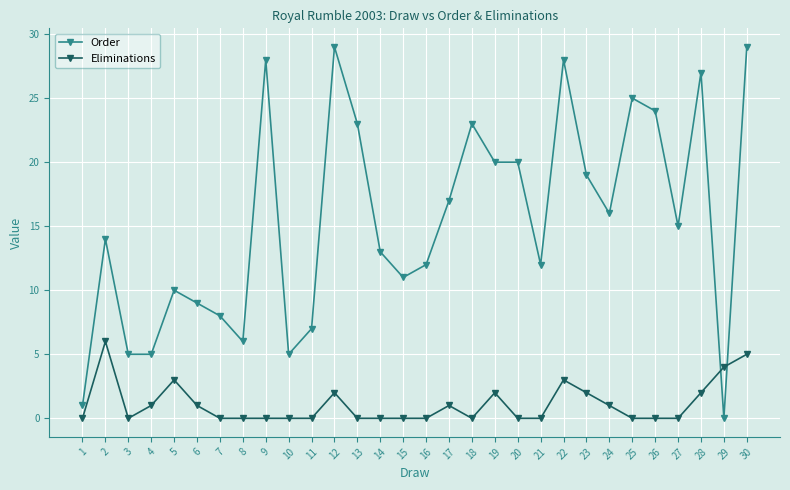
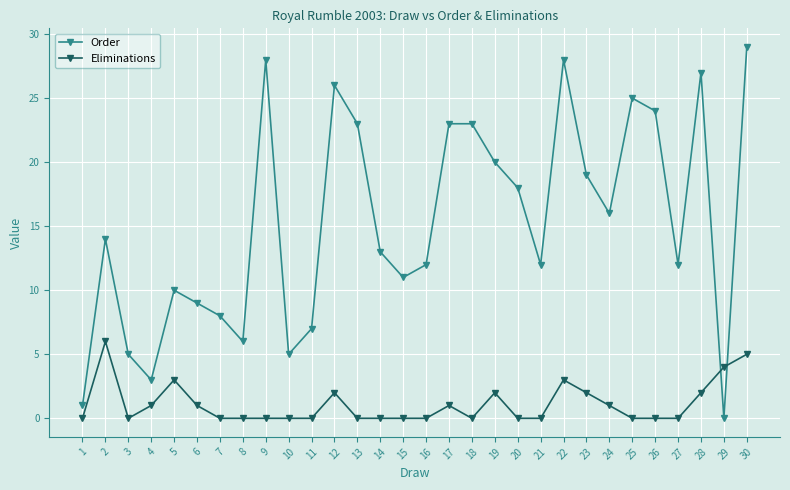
Order, 4: 5 -> 3
Order, 12: 29 -> 26
Order, 17: 17 -> 23
Order, 20: 20 -> 18
Order, 27: 15 -> 12
